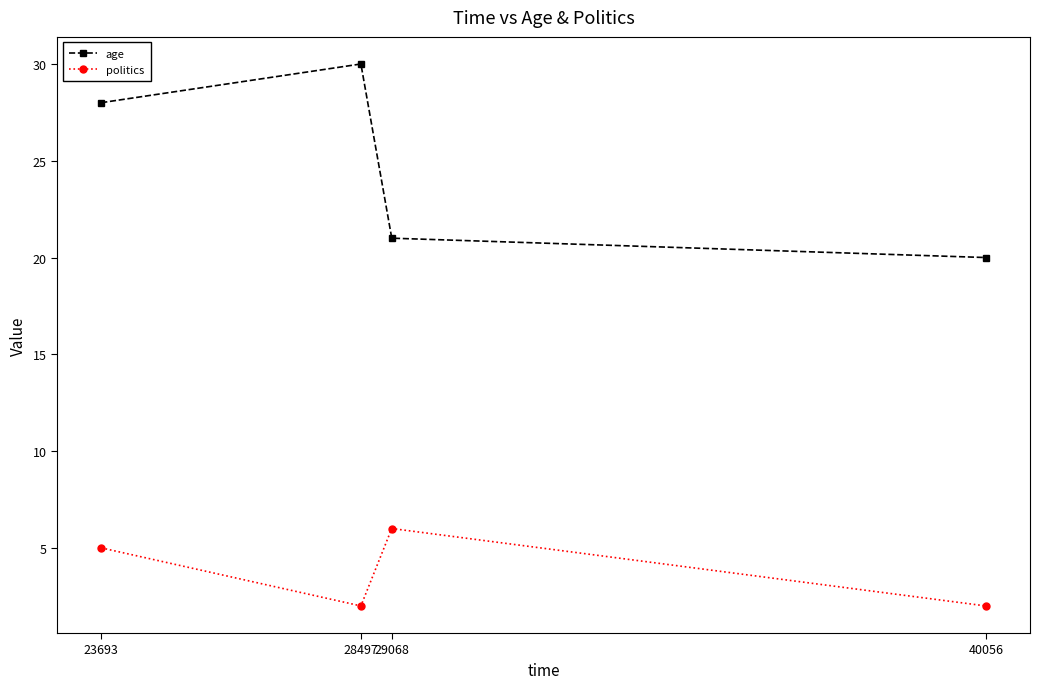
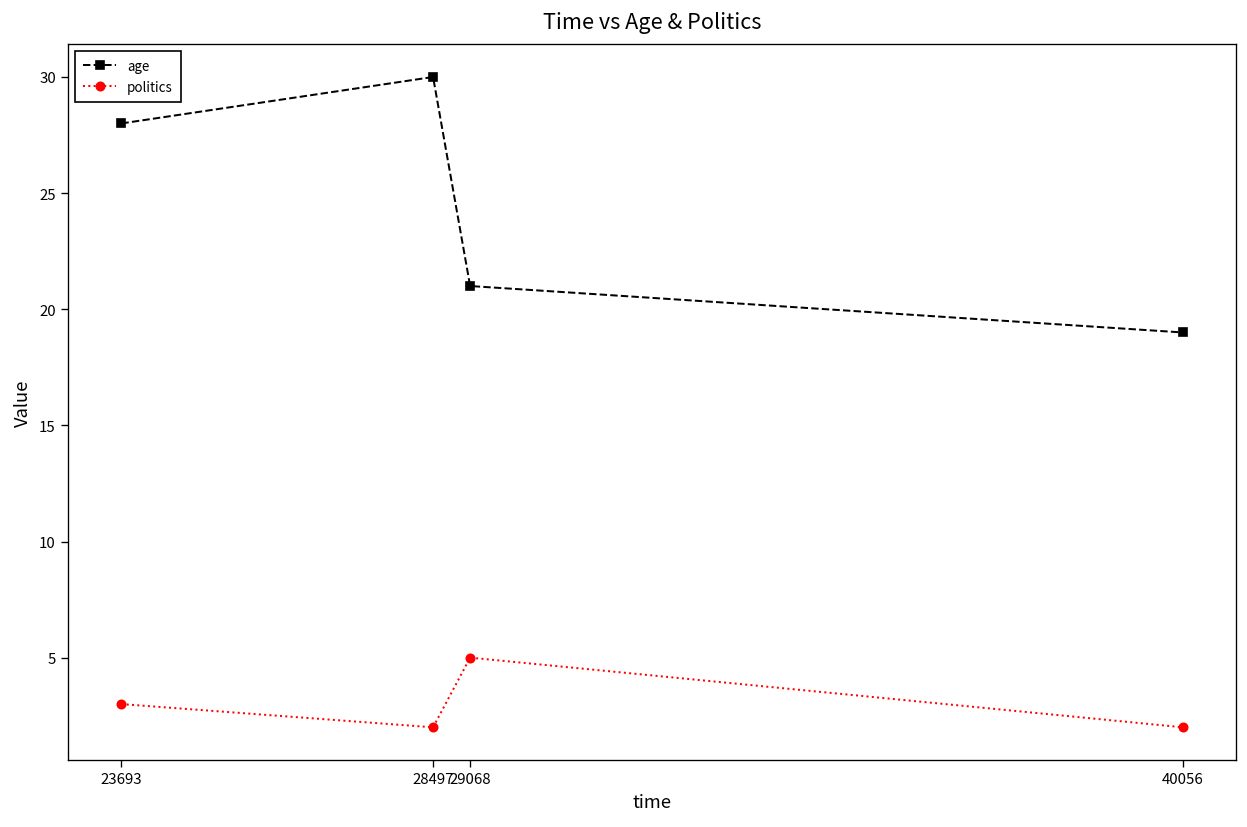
politics, 23693: 5 -> 3
politics, 29068: 6 -> 5
age, 40056: 20 -> 19
